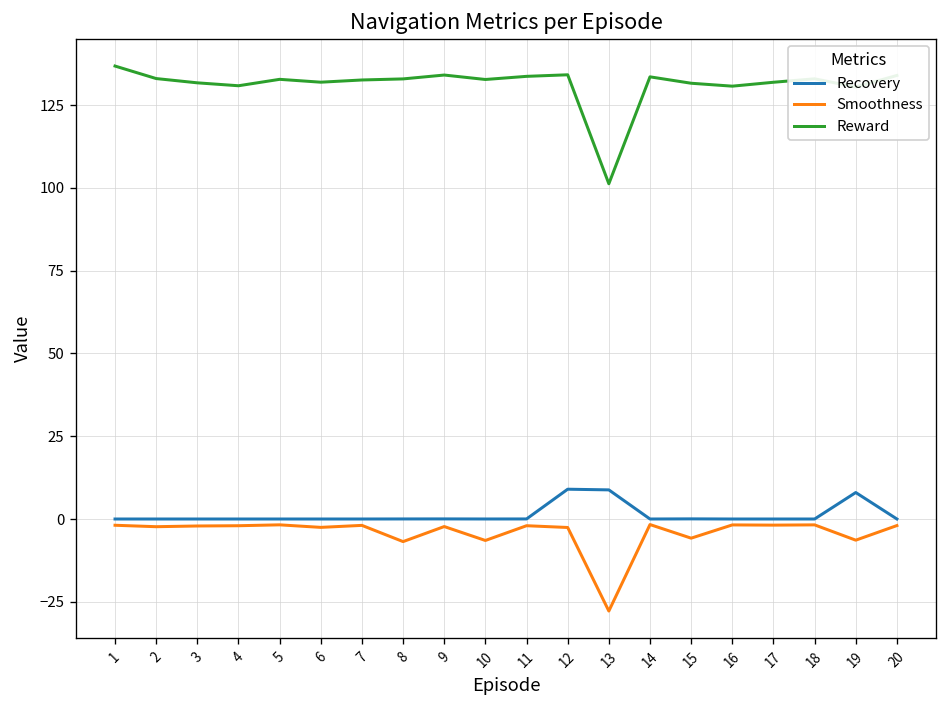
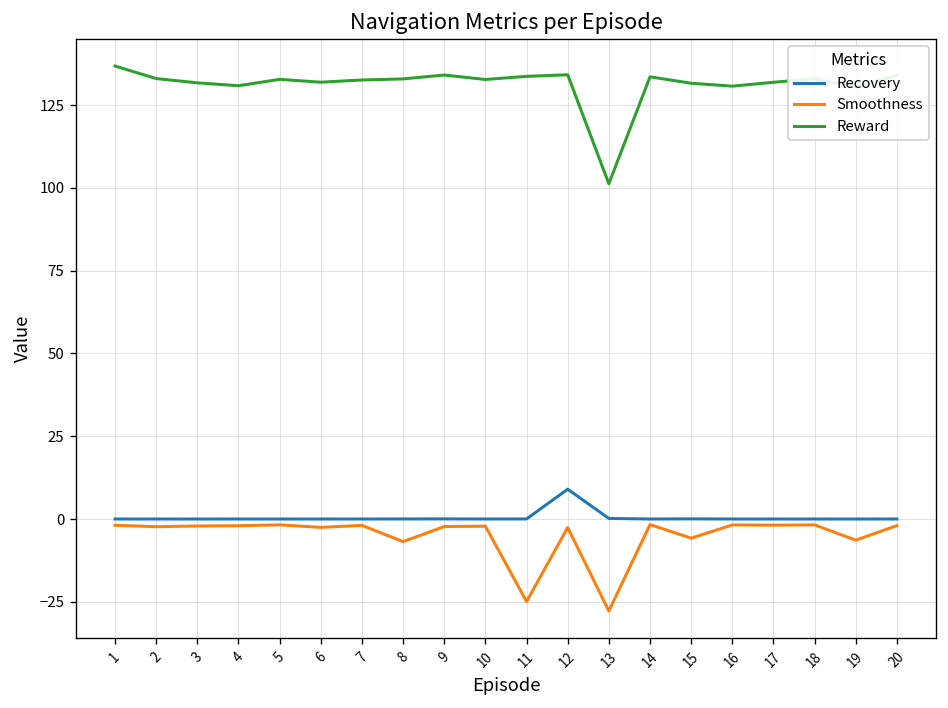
Smoothness, 10: -6 -> -2
Smoothness, 11: -2 -> -25
Recovery, 13: 9 -> 0
Recovery, 19: 8 -> 0
